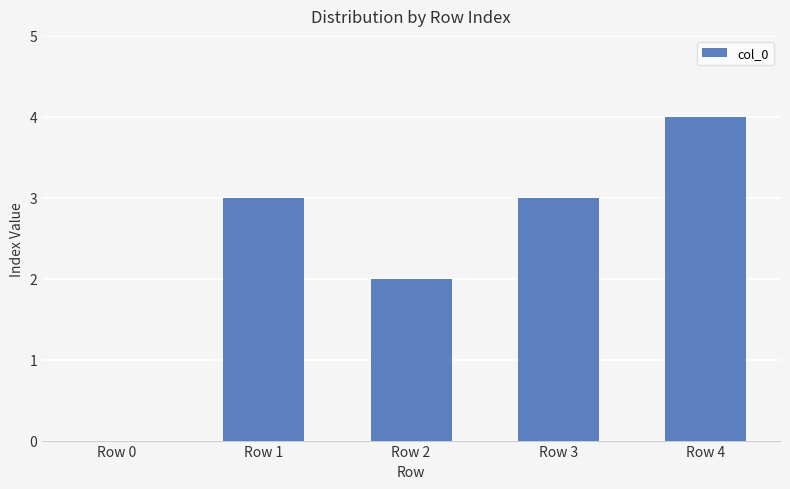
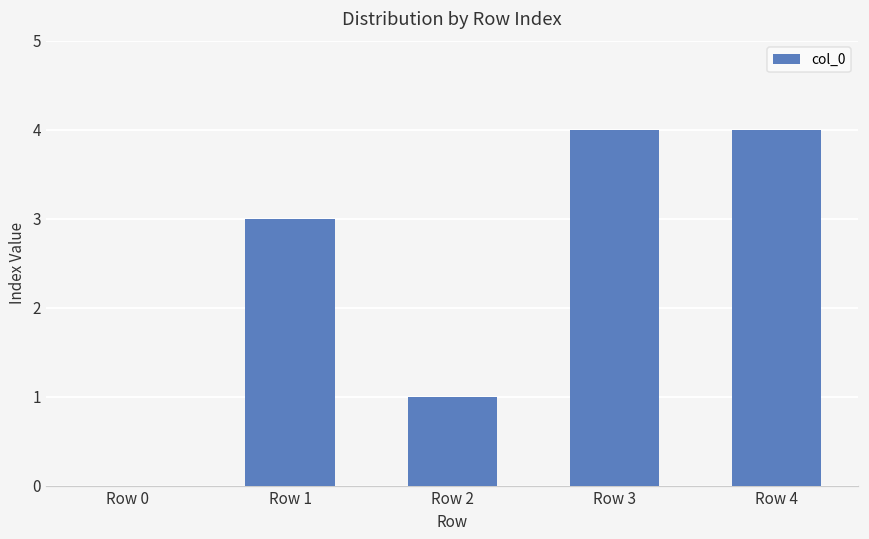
Row 2: 2 -> 1
Row 3: 3 -> 4
